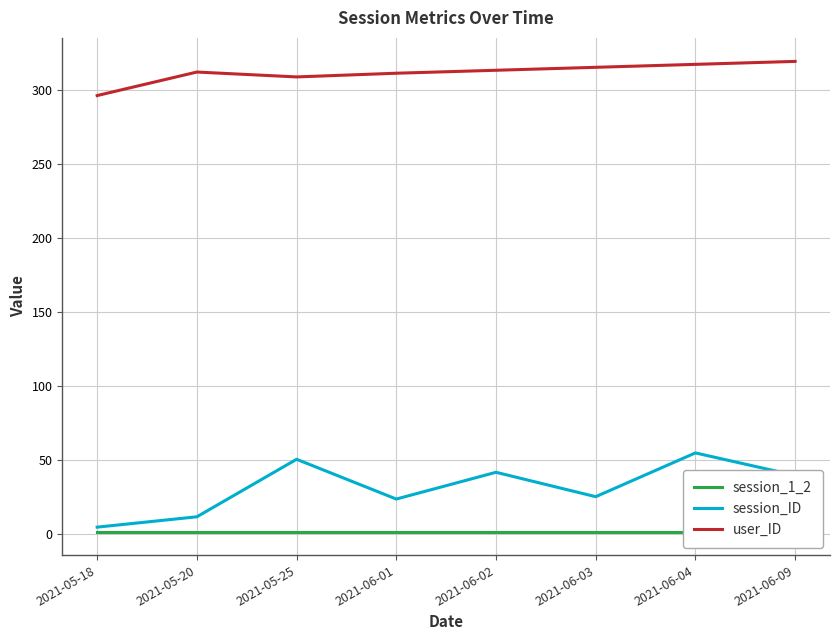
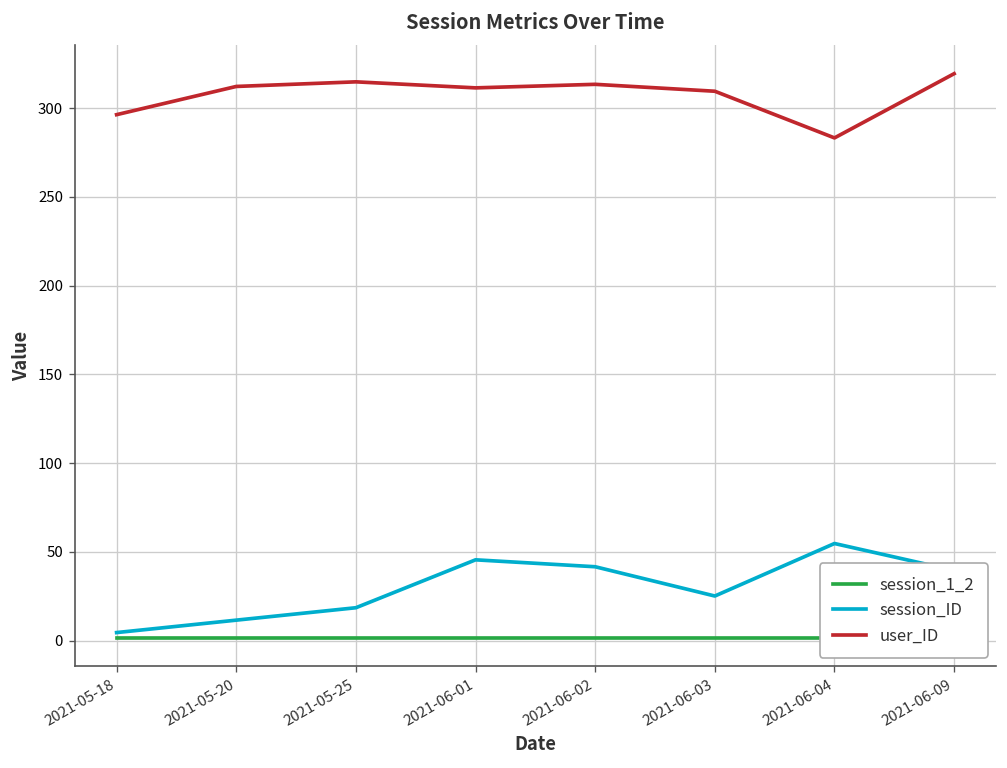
session_ID, 2021-05-25: 50 -> 19
user_ID, 2021-05-25: 309 -> 315
session_ID, 2021-06-01: 24 -> 46
user_ID, 2021-06-03: 316 -> 310
user_ID, 2021-06-04: 318 -> 283
